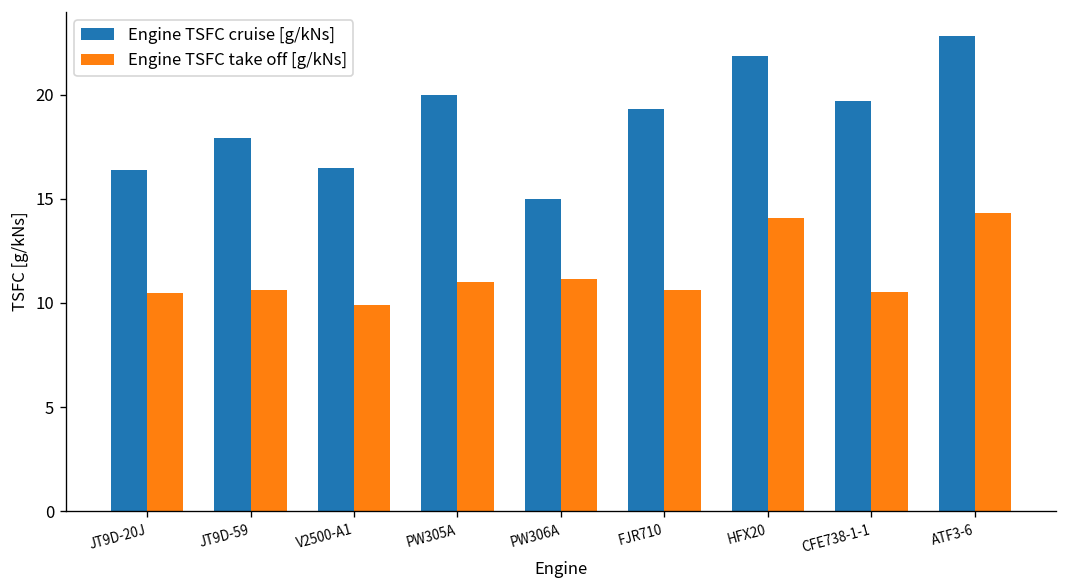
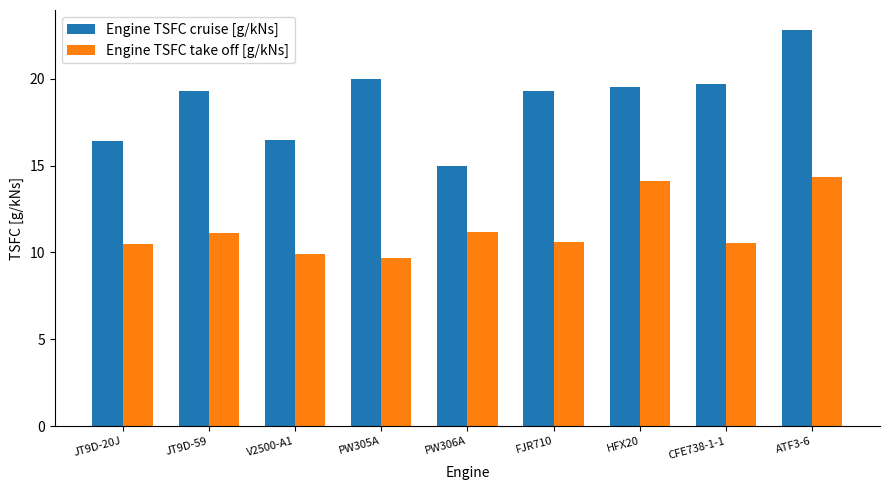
Engine TSFC cruise [g/kNs], JT9D-59: 17.9 -> 19.3
Engine TSFC take off [g/kNs], JT9D-59: 10.6 -> 11.1
Engine TSFC take off [g/kNs], PW305A: 11.0 -> 9.7
Engine TSFC cruise [g/kNs], HFX20: 21.9 -> 19.6
